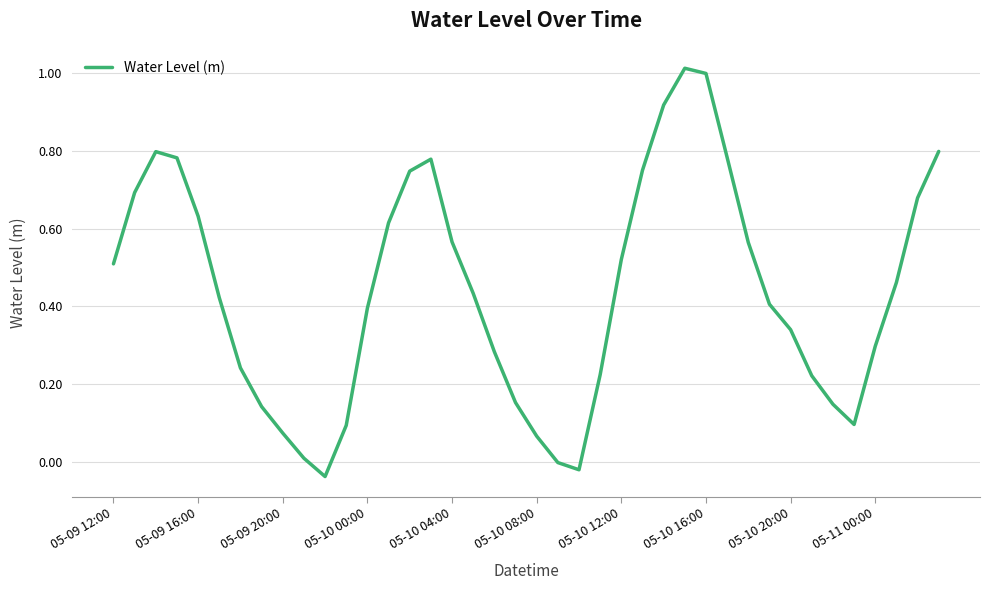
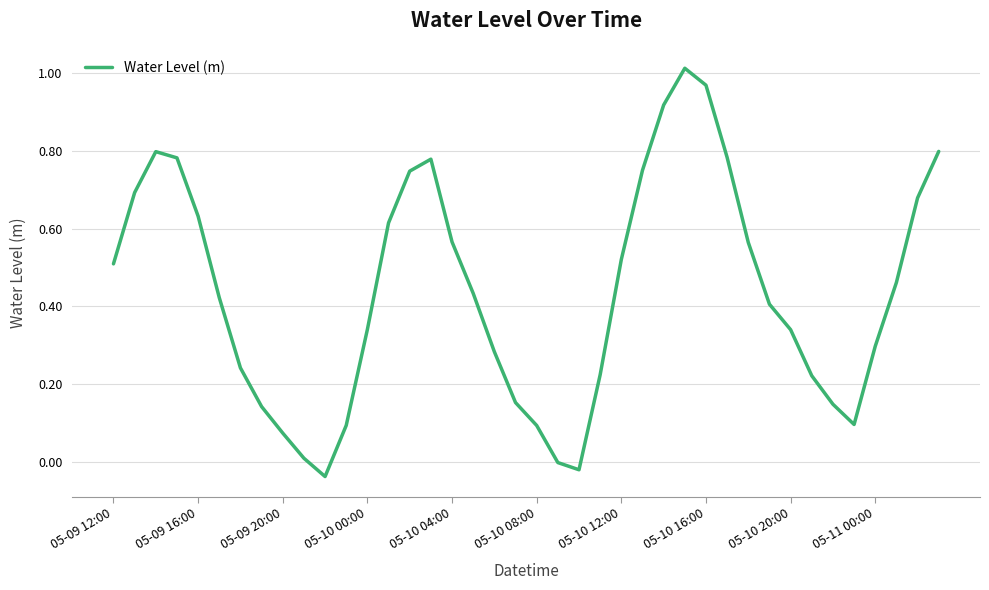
05-10 00:00: 0.40 -> 0.34
05-10 08:00: 0.07 -> 0.09
05-10 16:00: 1.00 -> 0.97
